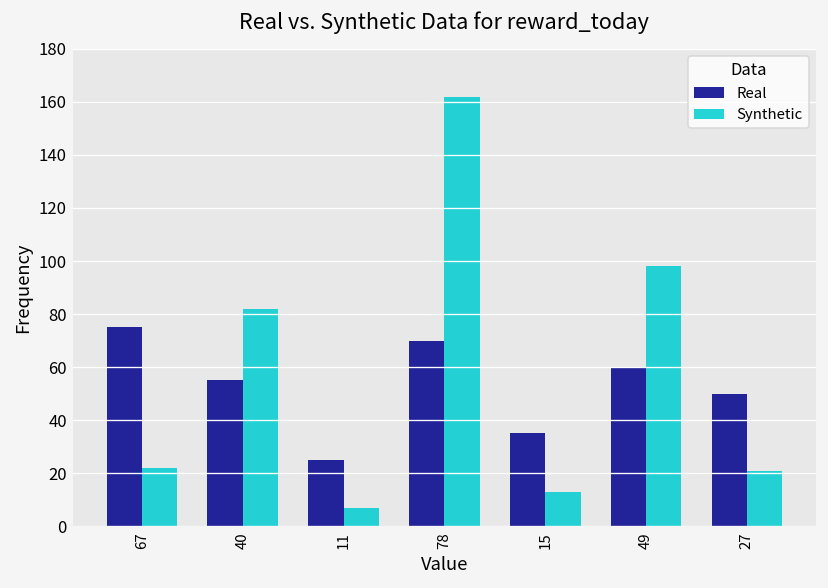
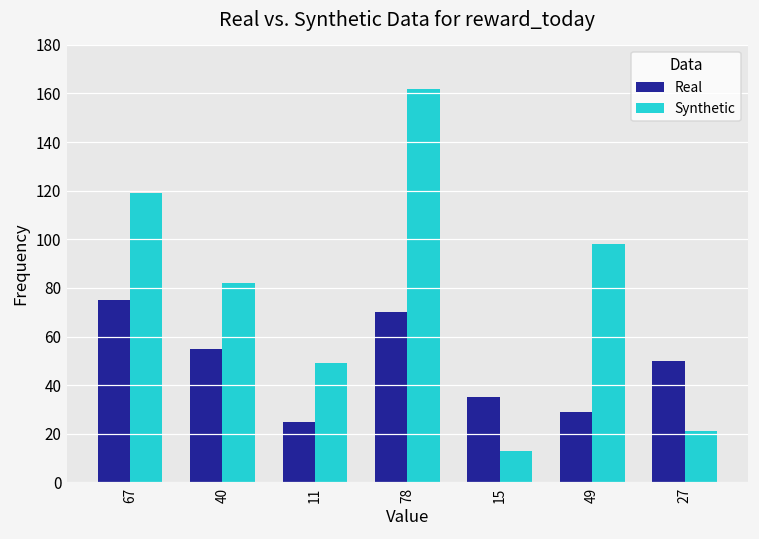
Synthetic, 67: 22 -> 119
Synthetic, 11: 7 -> 49
Real, 49: 60 -> 29
